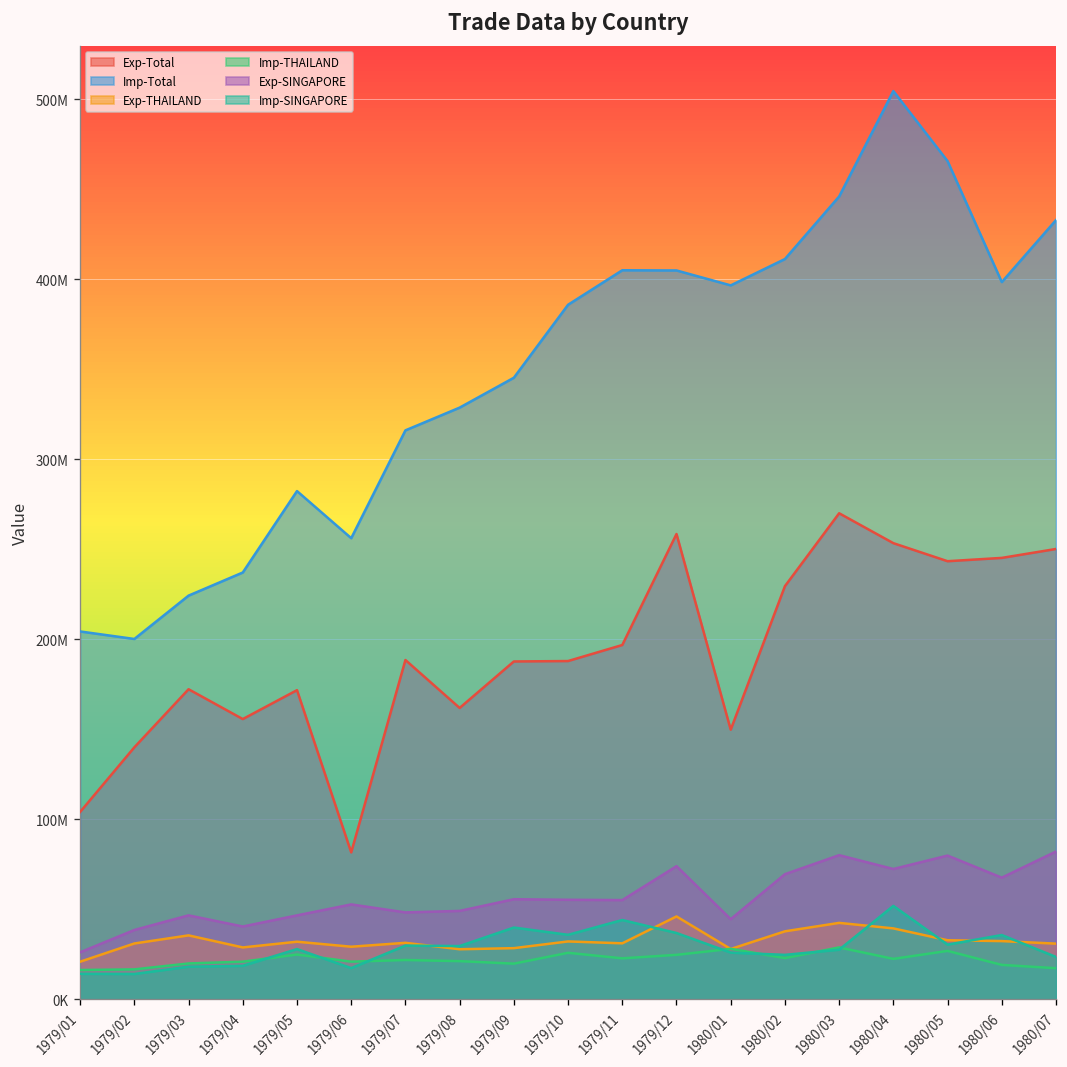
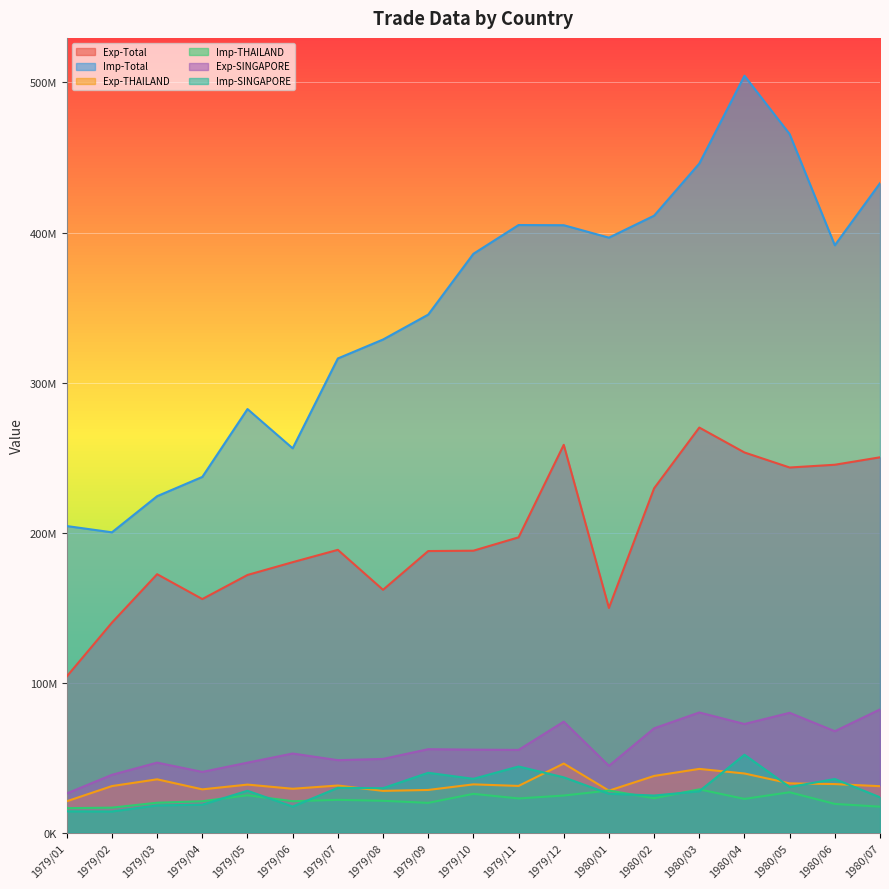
Exp-Total, 1979/06: 82000000 -> 180000000
Imp-Total, 1980/06: 398000000 -> 391000000
